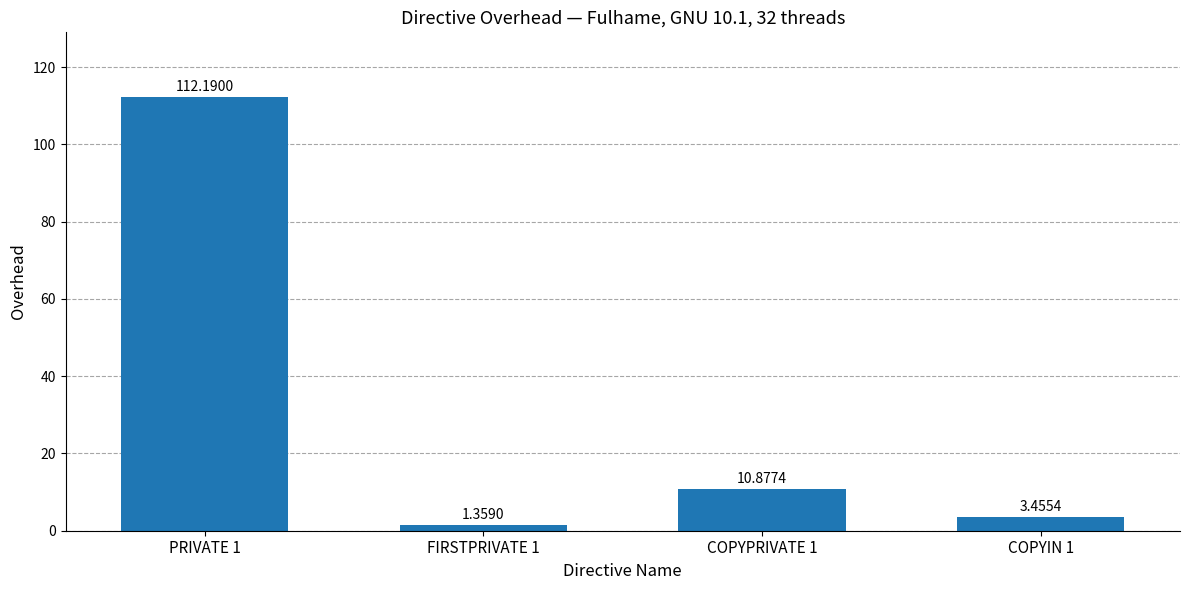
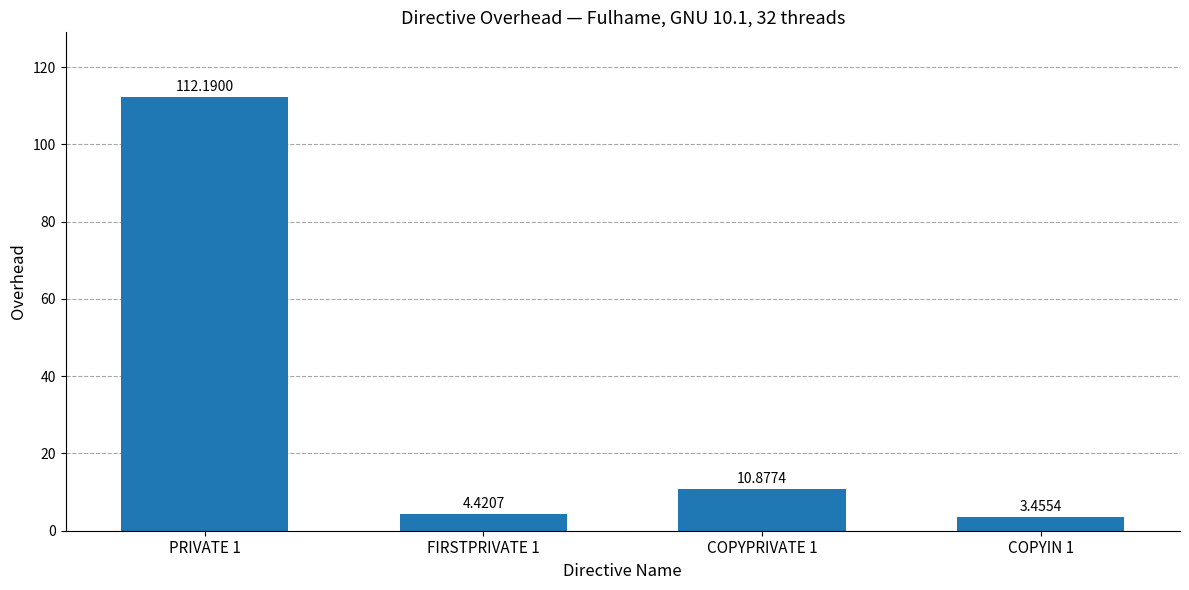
FIRSTPRIVATE 1: 1.3590 -> 4.4207
